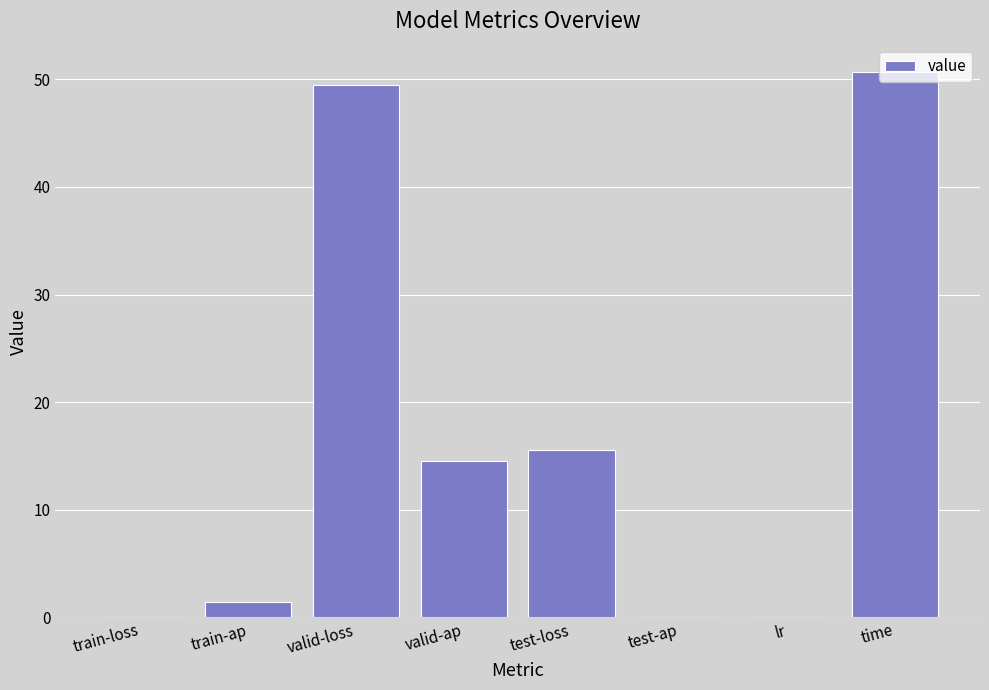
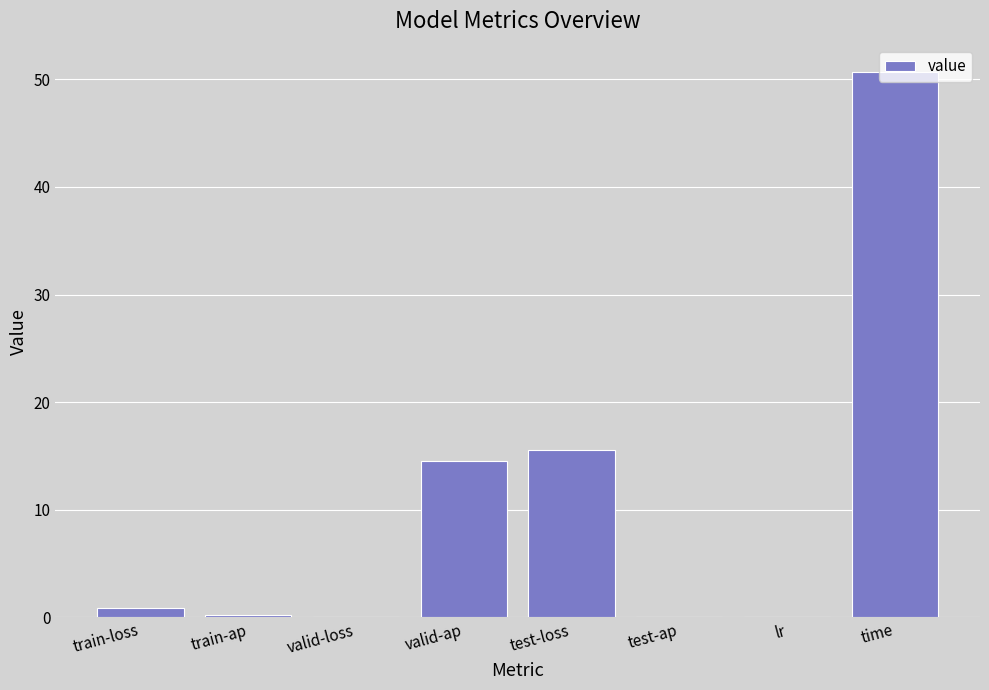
train-loss: 0.0 -> 0.9
train-ap: 1.4 -> 0.2
valid-loss: 49.5 -> 0.0
